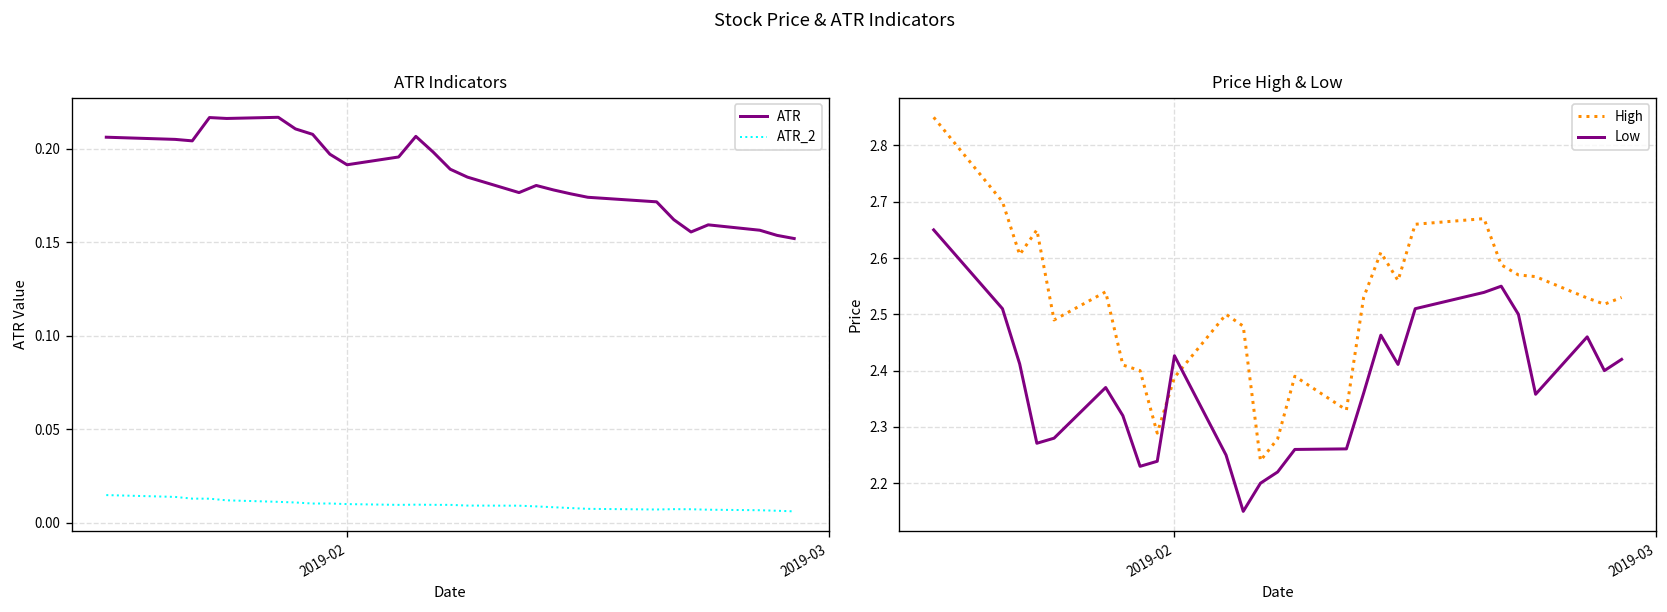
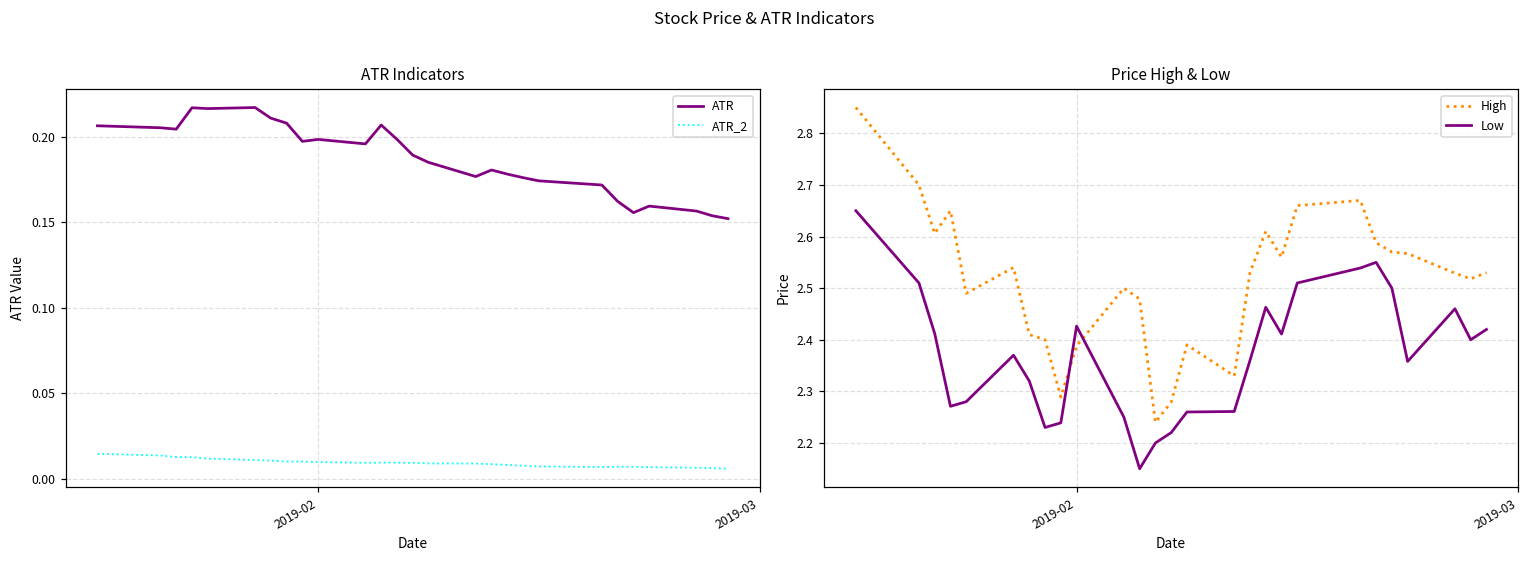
ATR Indicators, ATR, 2019-02: 0.192 -> 0.198
